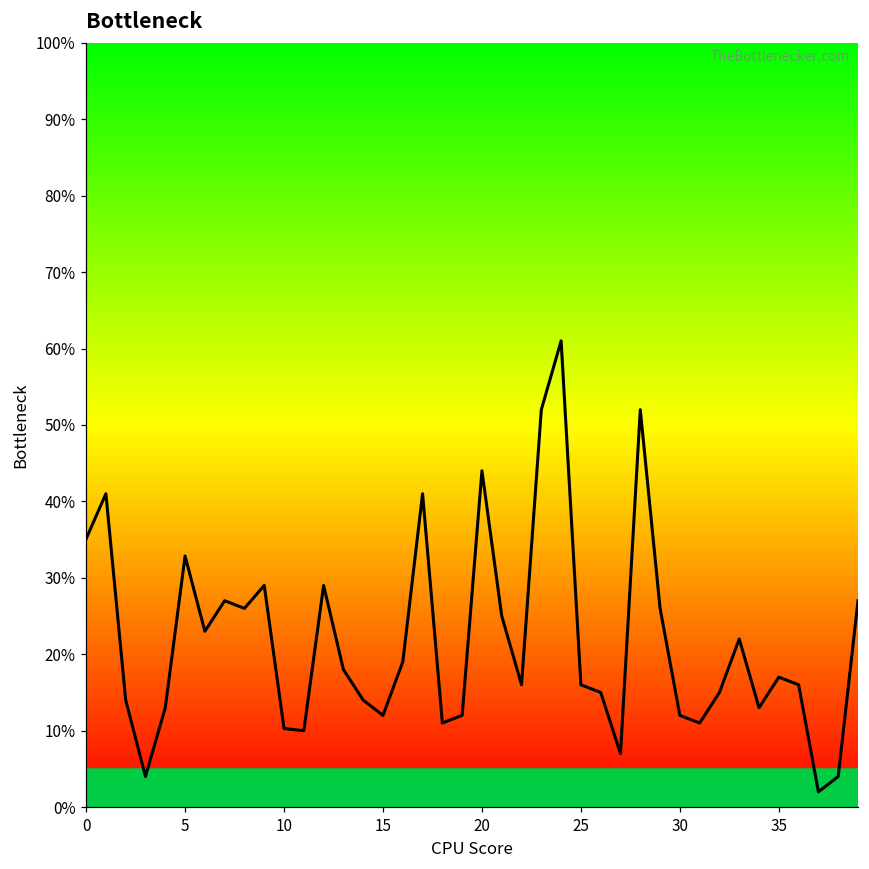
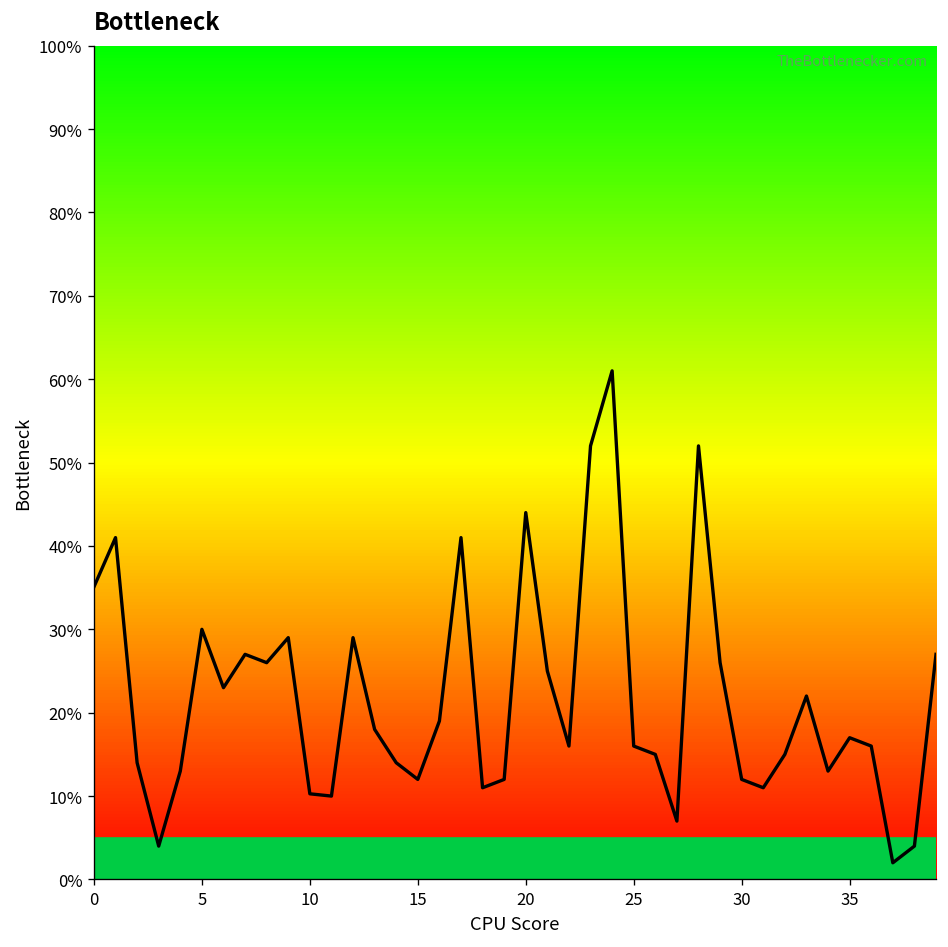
5: 33% -> 30%
